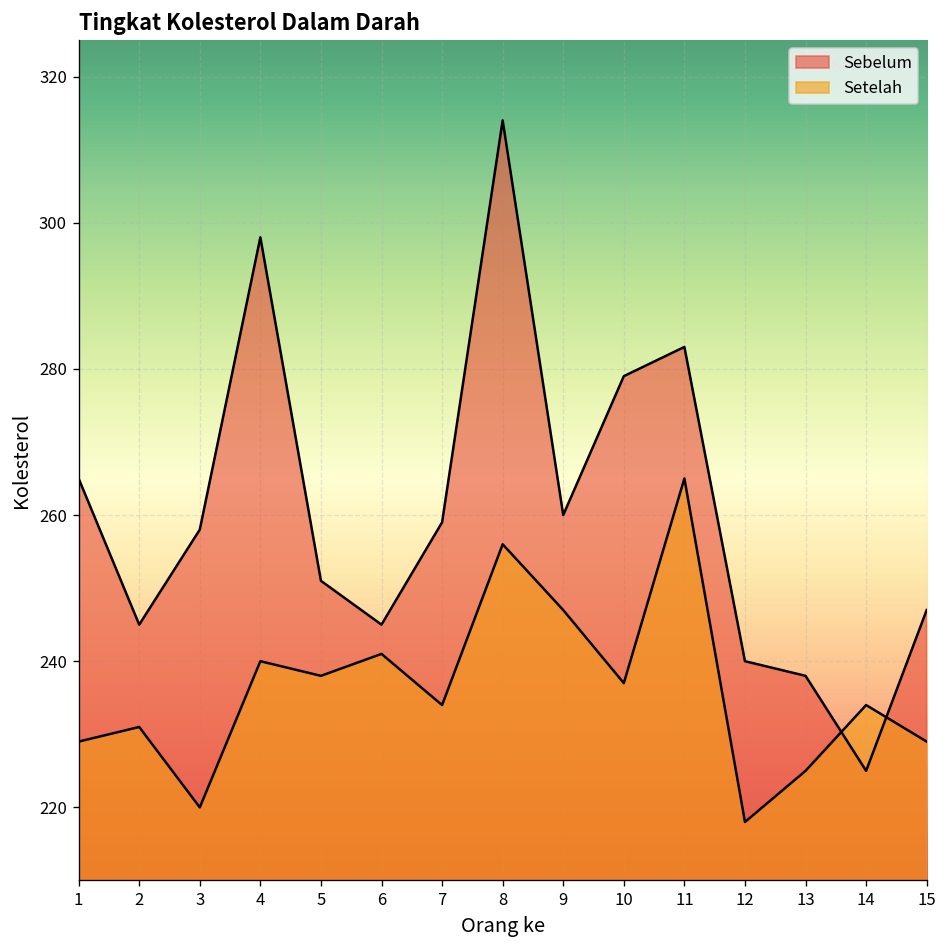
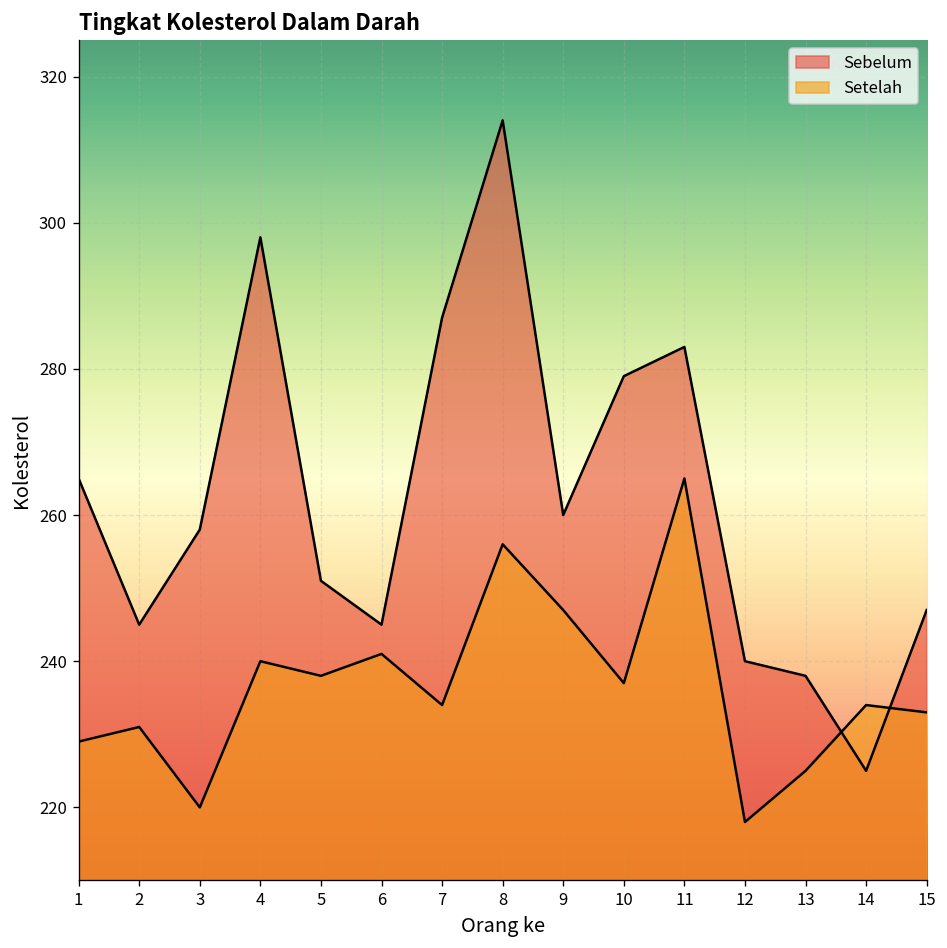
Sebelum, 7: 259 -> 287
Setelah, 15: 229 -> 233
